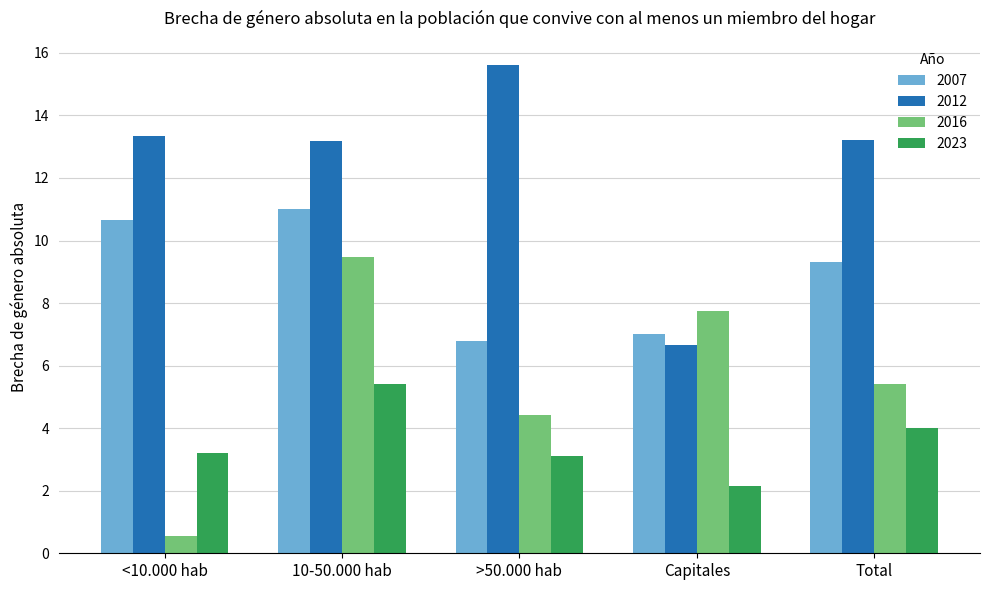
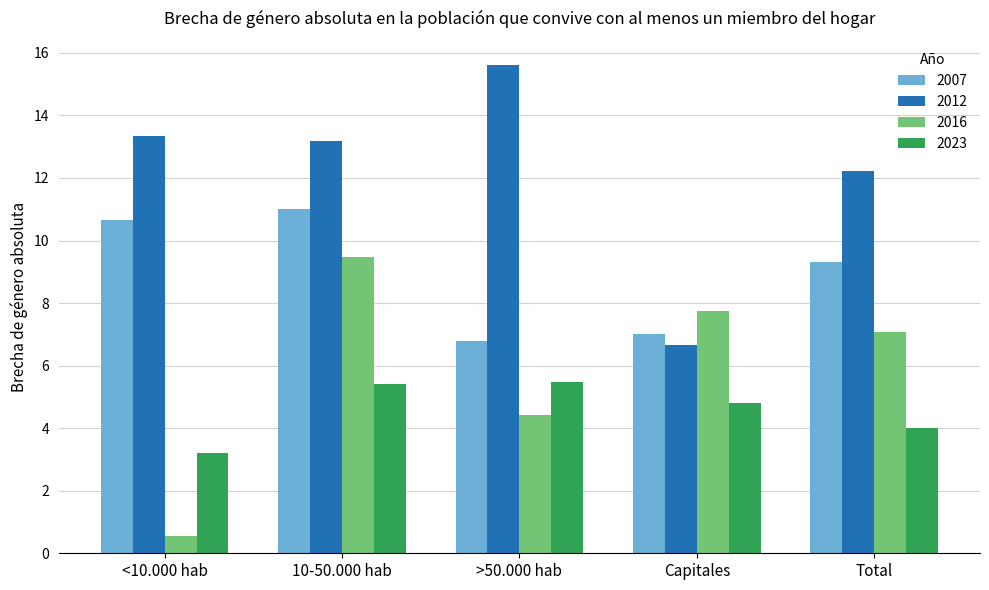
2023, >50.000 hab: 3.1 -> 5.5
2023, Capitales: 2.2 -> 4.8
2012, Total: 13.2 -> 12.2
2016, Total: 5.4 -> 7.1
